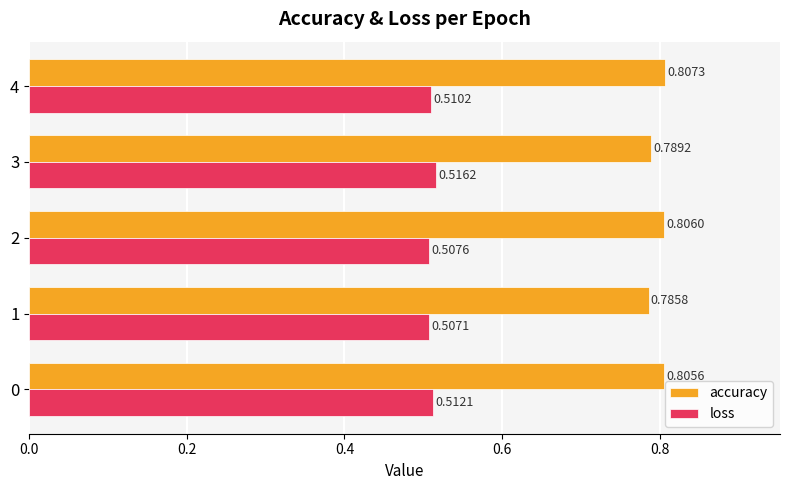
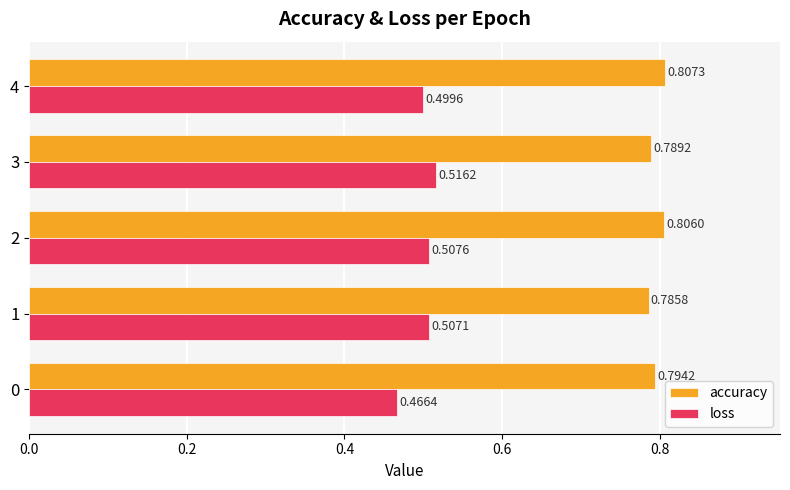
loss, 4: 0.5102 -> 0.4996
accuracy, 0: 0.81 -> 0.79
loss, 0: 0.5121 -> 0.4664
